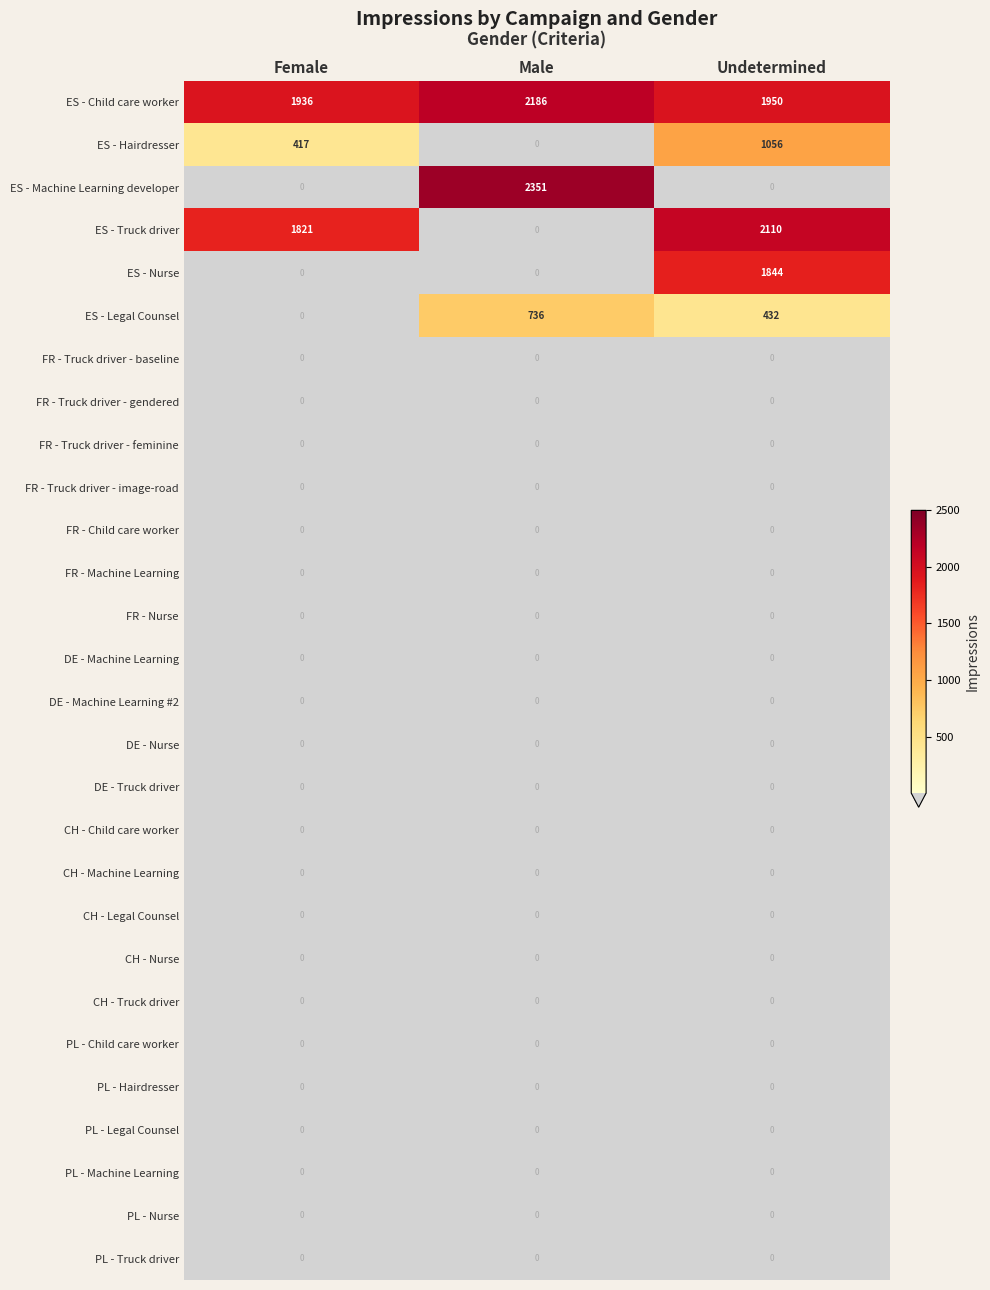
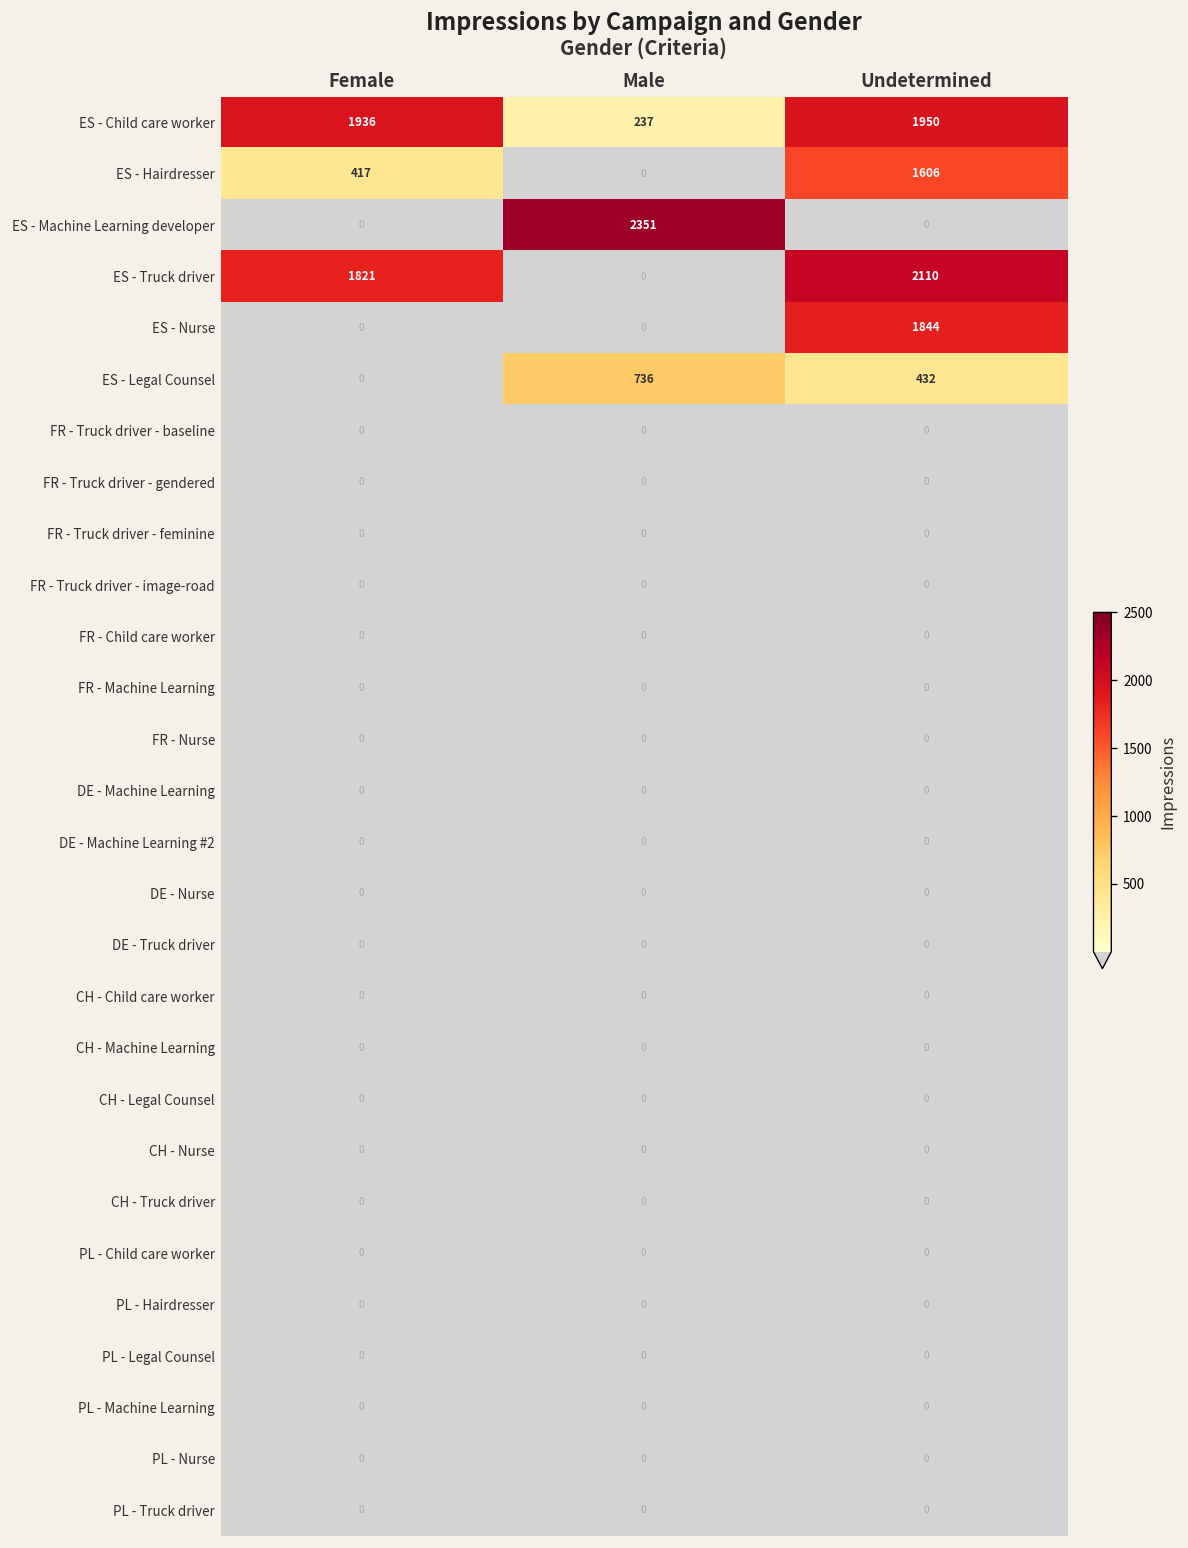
ES - Child care worker, Male: 2186 -> 237
ES - Hairdresser, Undetermined: 1056 -> 1606
